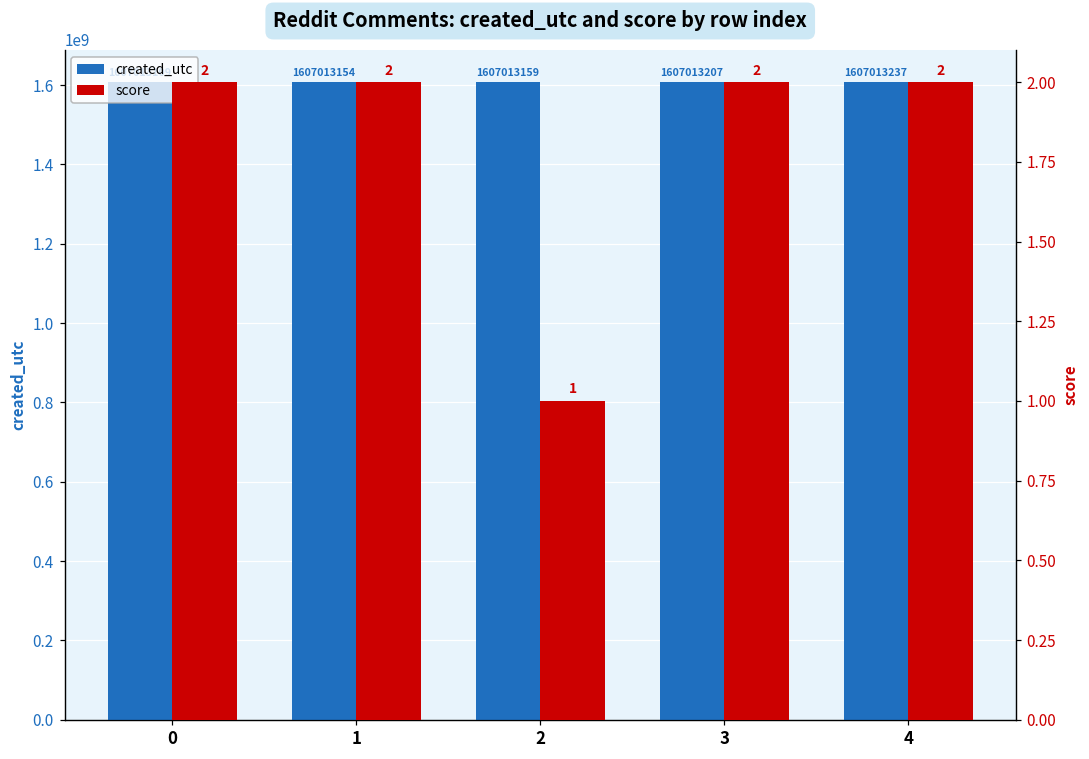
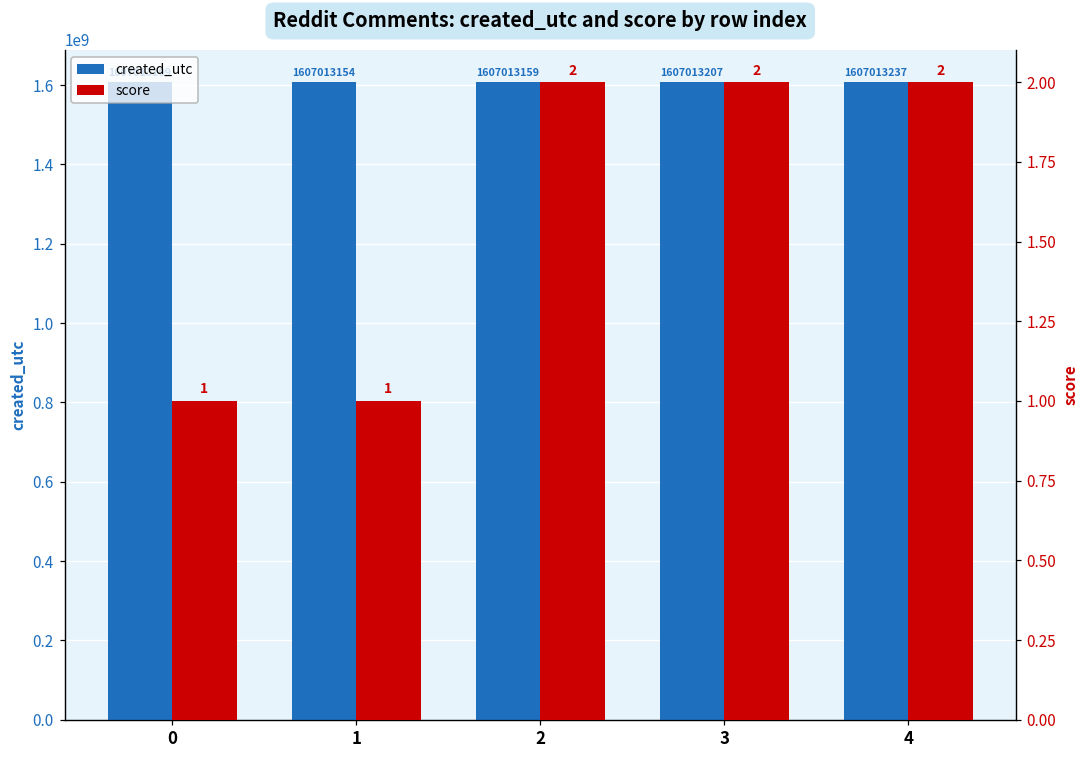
score, 0: 2 -> 1
score, 1: 2 -> 1
score, 2: 1 -> 2
